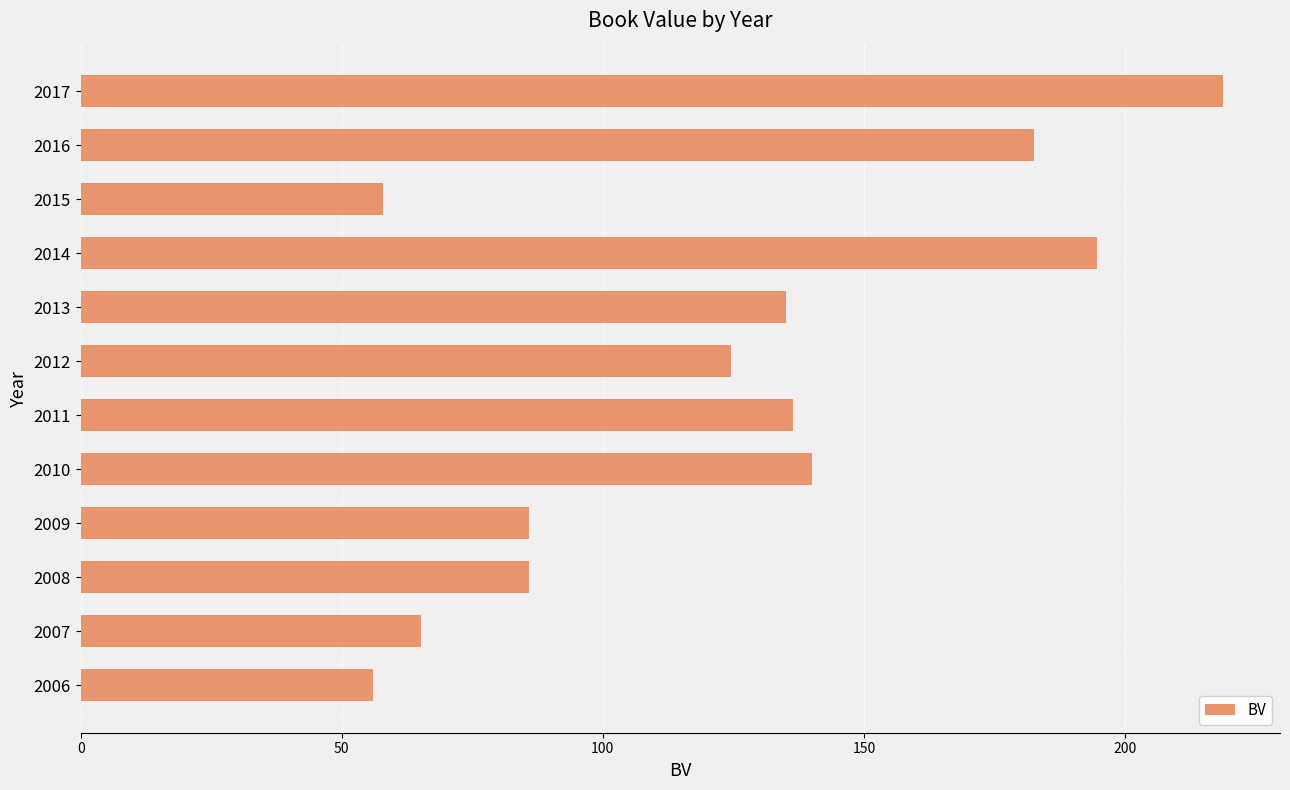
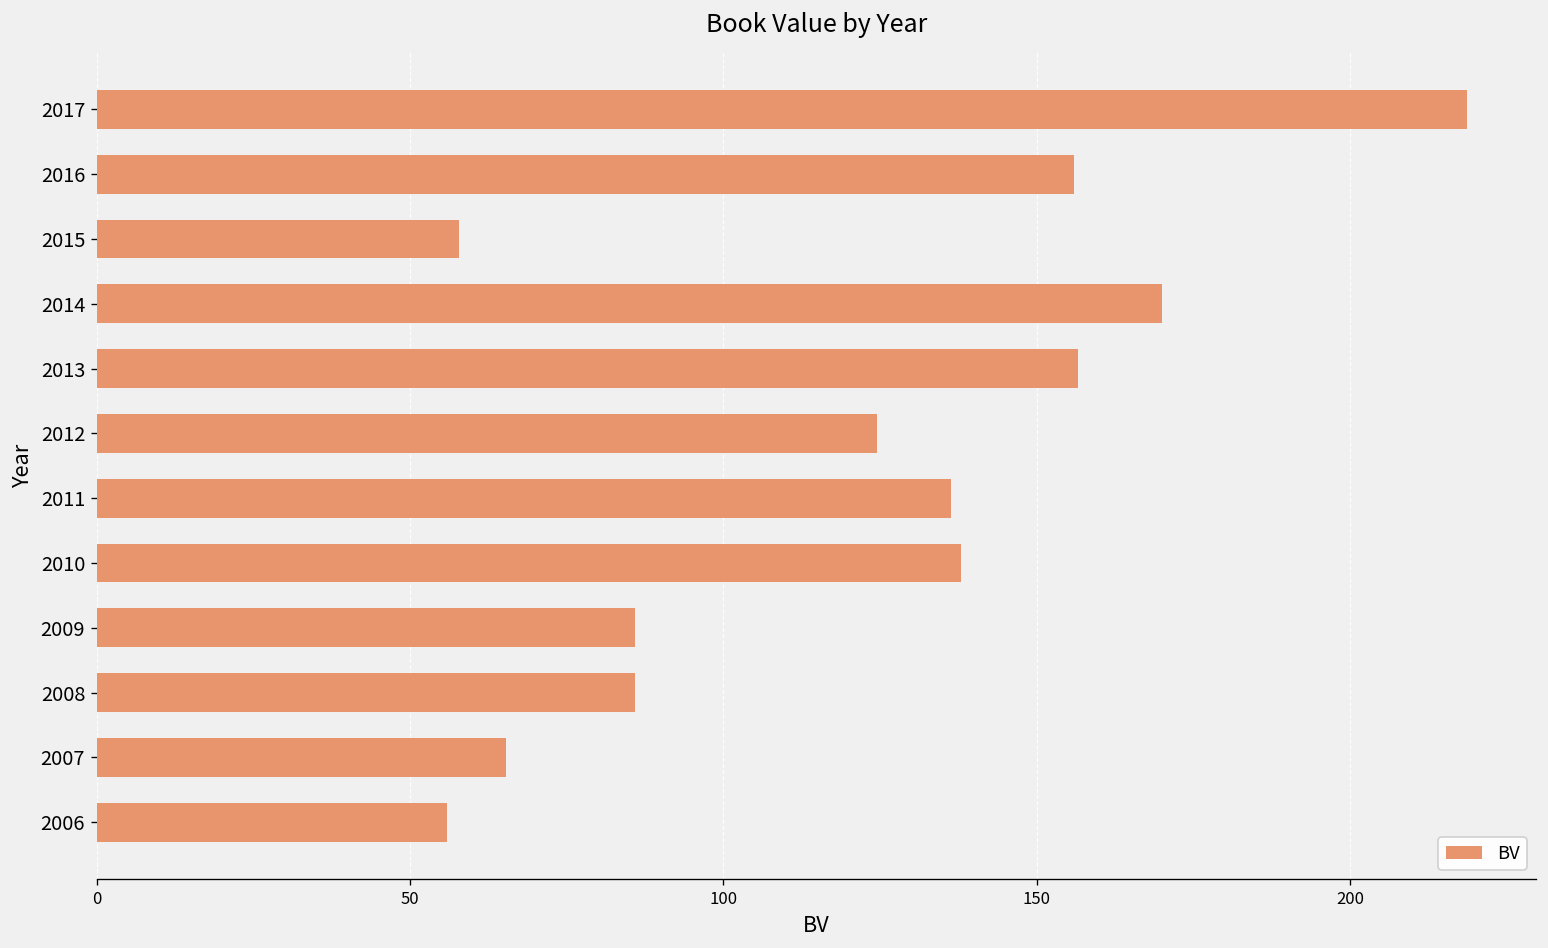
2016: 183 -> 156
2014: 195 -> 170
2013: 135 -> 157
2010: 140 -> 138
